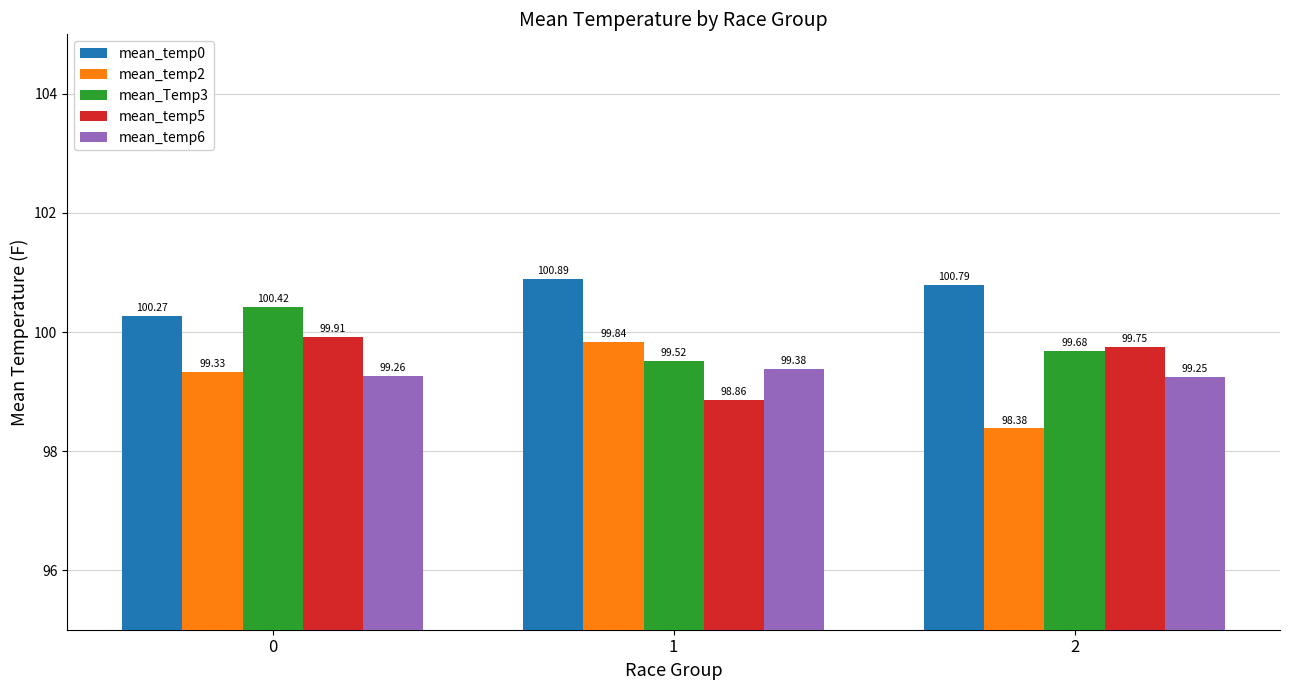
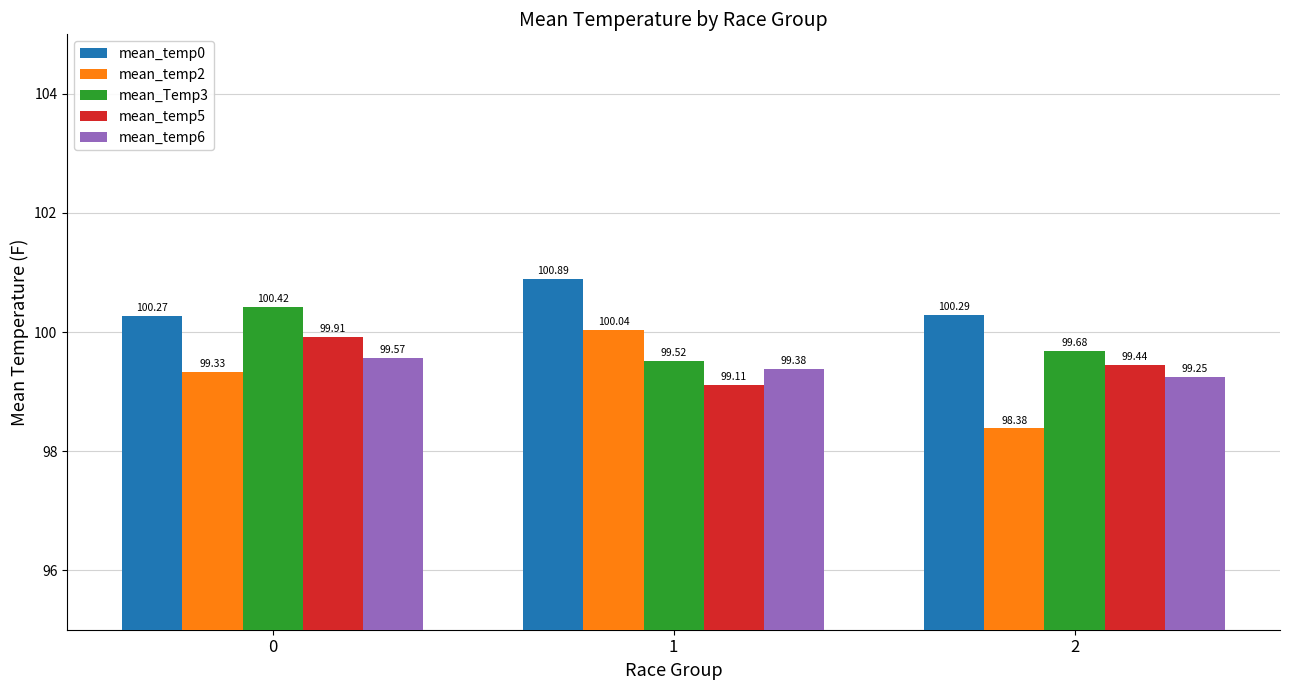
mean_temp6, 0: 99.26 -> 99.57
mean_temp2, 1: 99.84 -> 100.04
mean_temp5, 1: 98.86 -> 99.11
mean_temp0, 2: 100.79 -> 100.29
mean_temp5, 2: 99.75 -> 99.44
